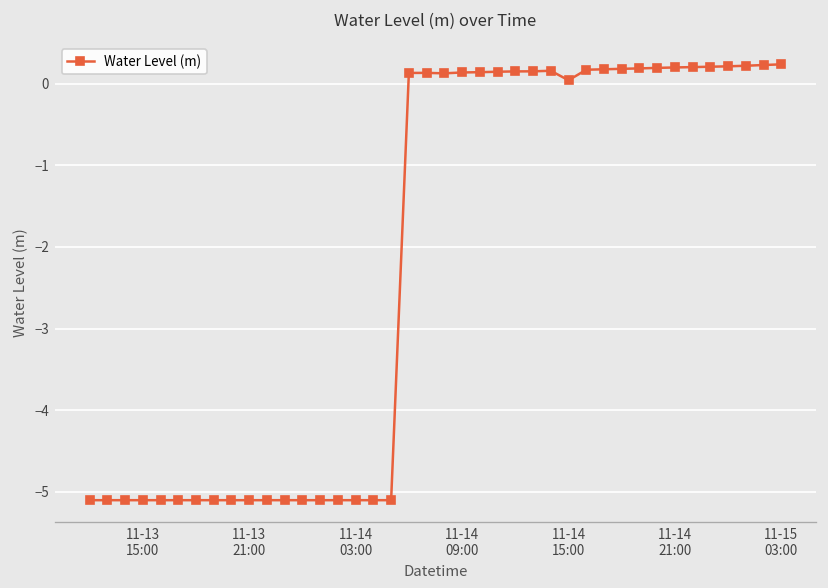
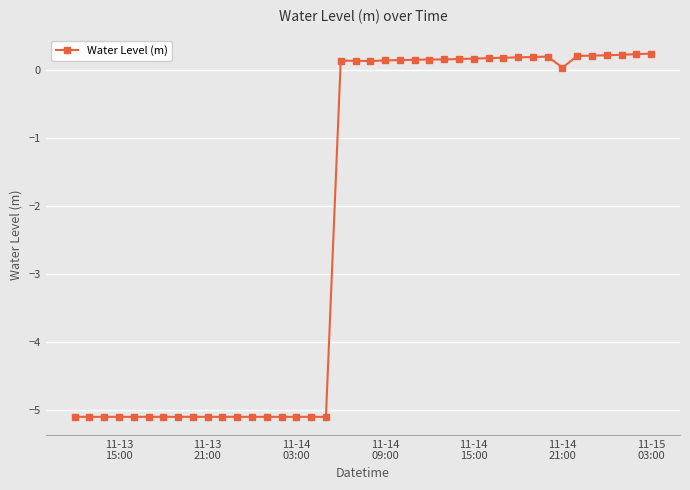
11-14 15:00: 0.0 -> 0.2
11-14 21:00: 0.2 -> 0.0
